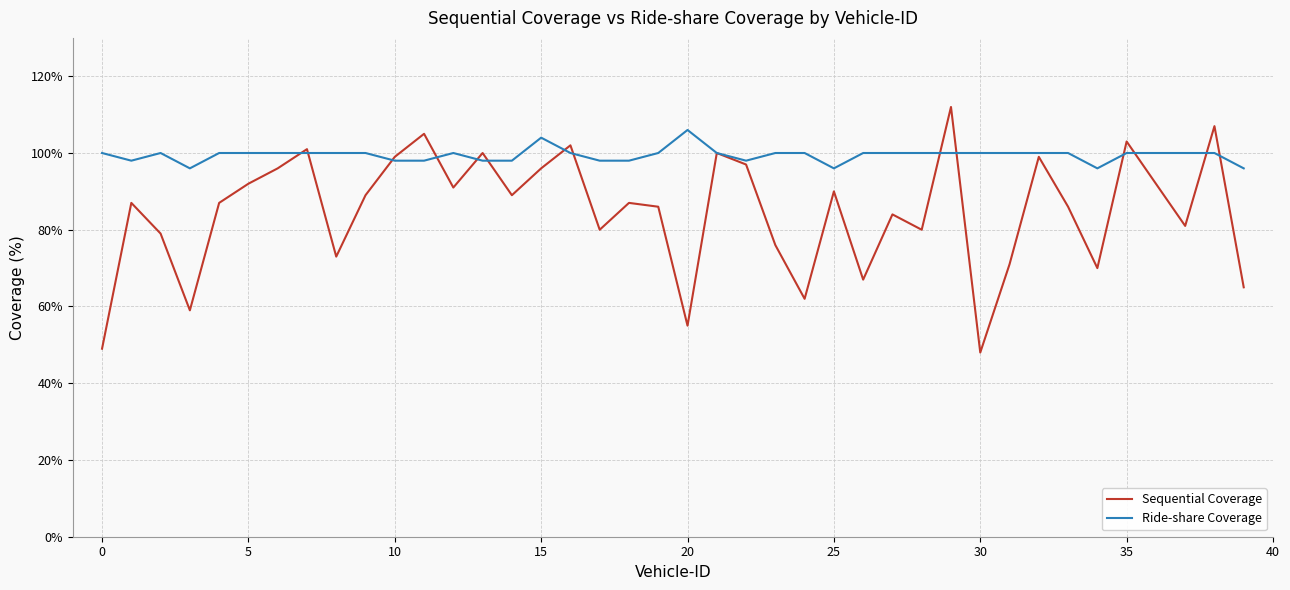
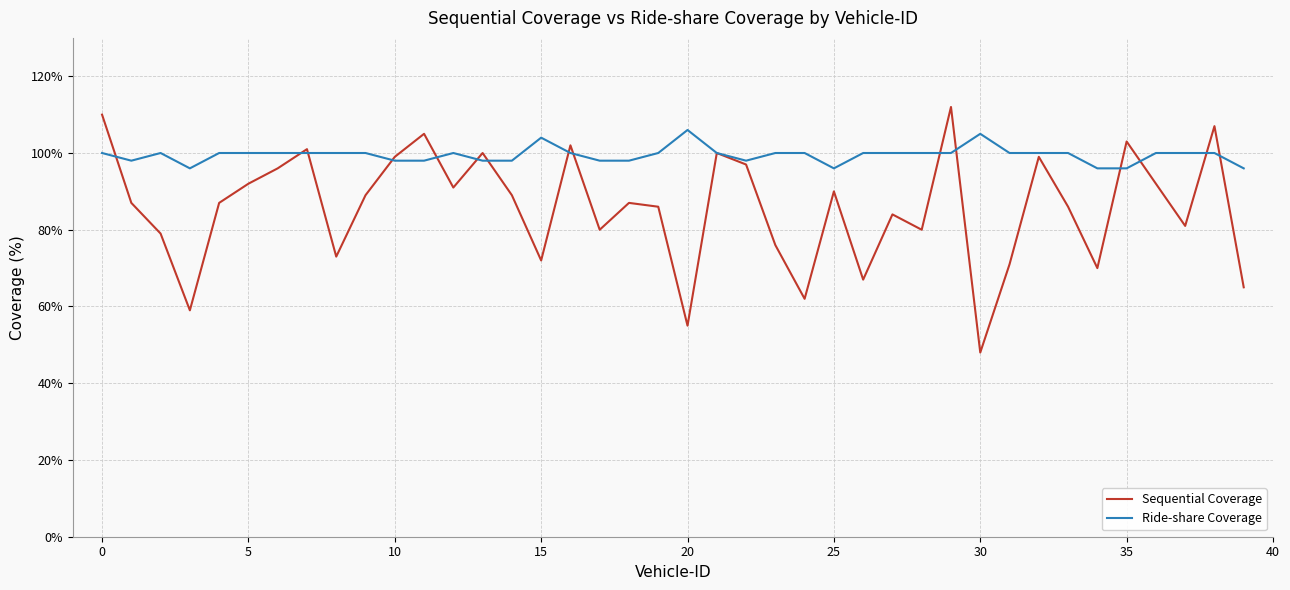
Sequential Coverage, 0: 49% -> 110%
Sequential Coverage, 15: 96% -> 72%
Ride-share Coverage, 30: 100% -> 105%
Ride-share Coverage, 35: 100% -> 96%
